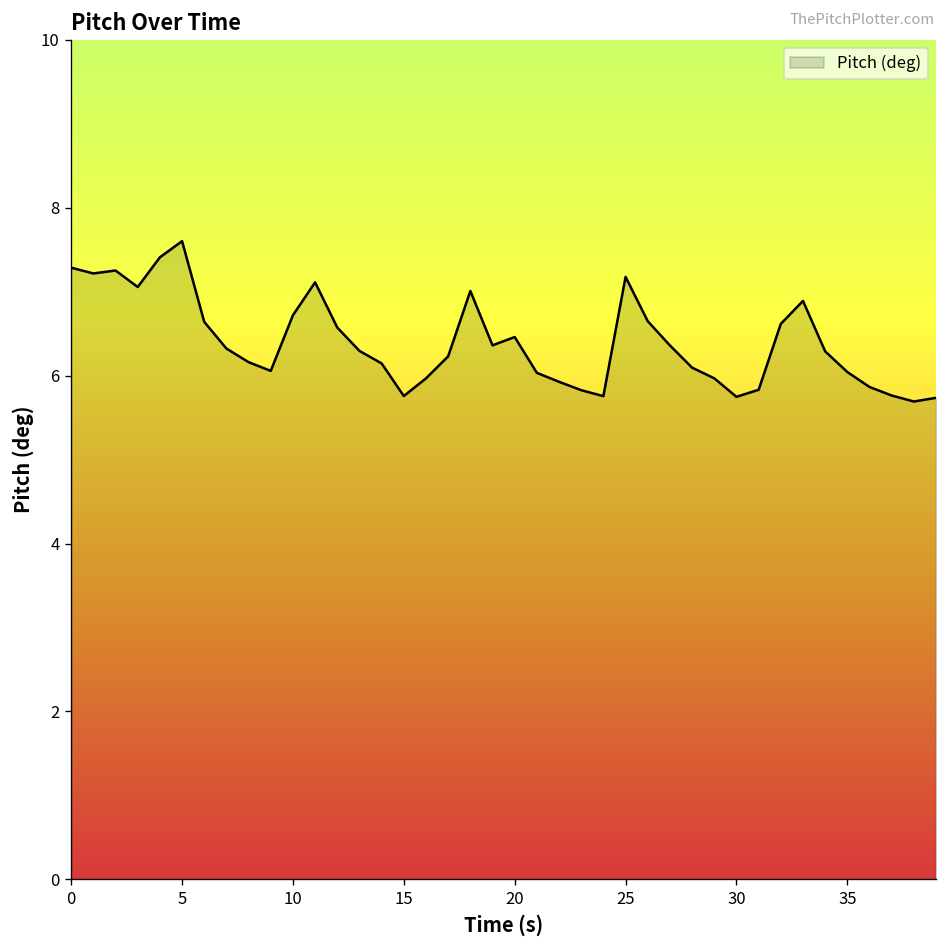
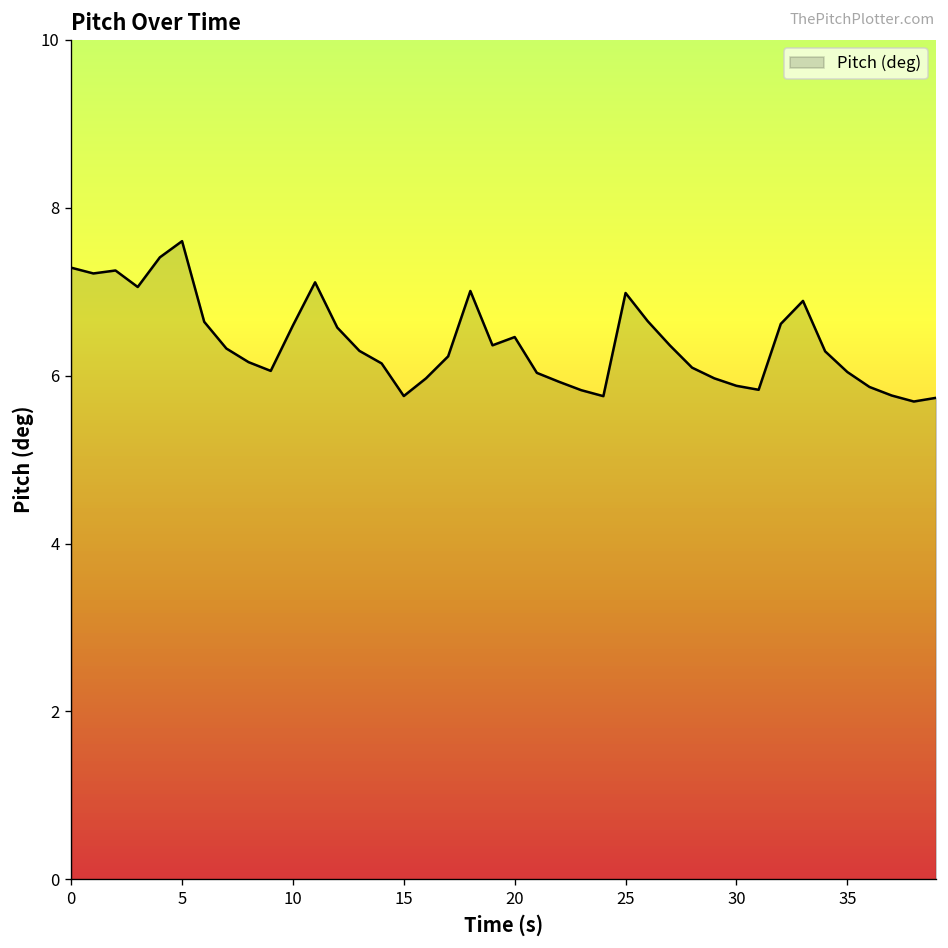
10: 6.7 -> 6.6
25: 7.2 -> 7.0
30: 5.7 -> 5.9
